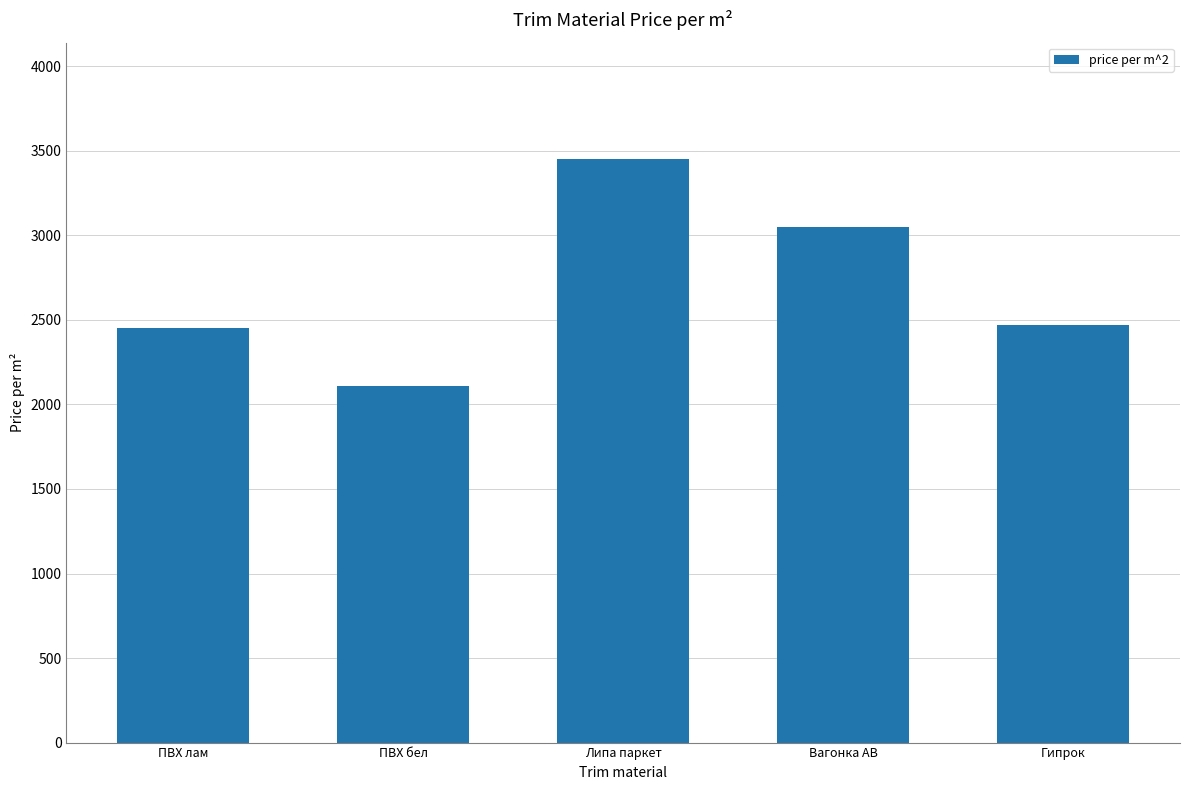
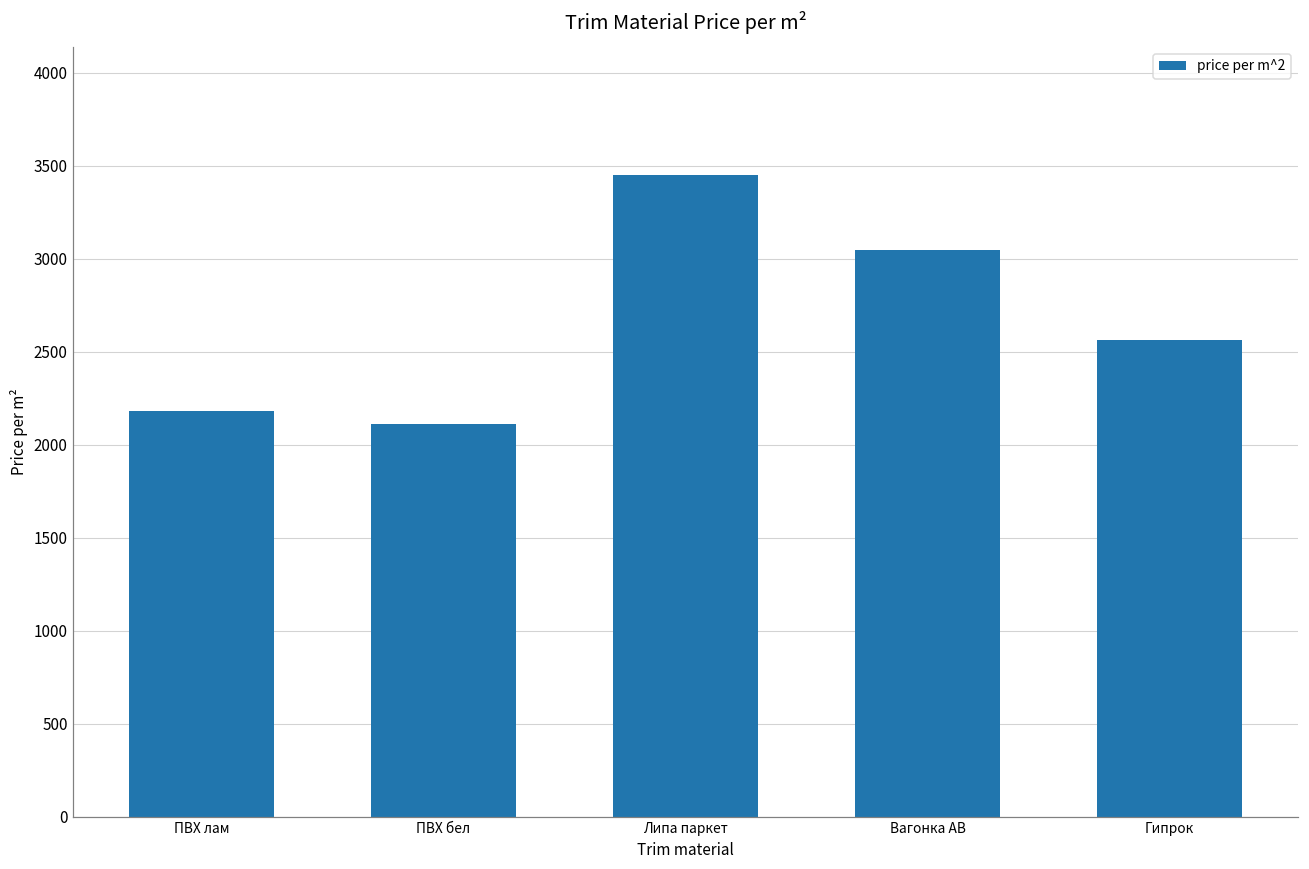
ПВХ лам: 2450 -> 2180
Гипрок: 2470 -> 2560
